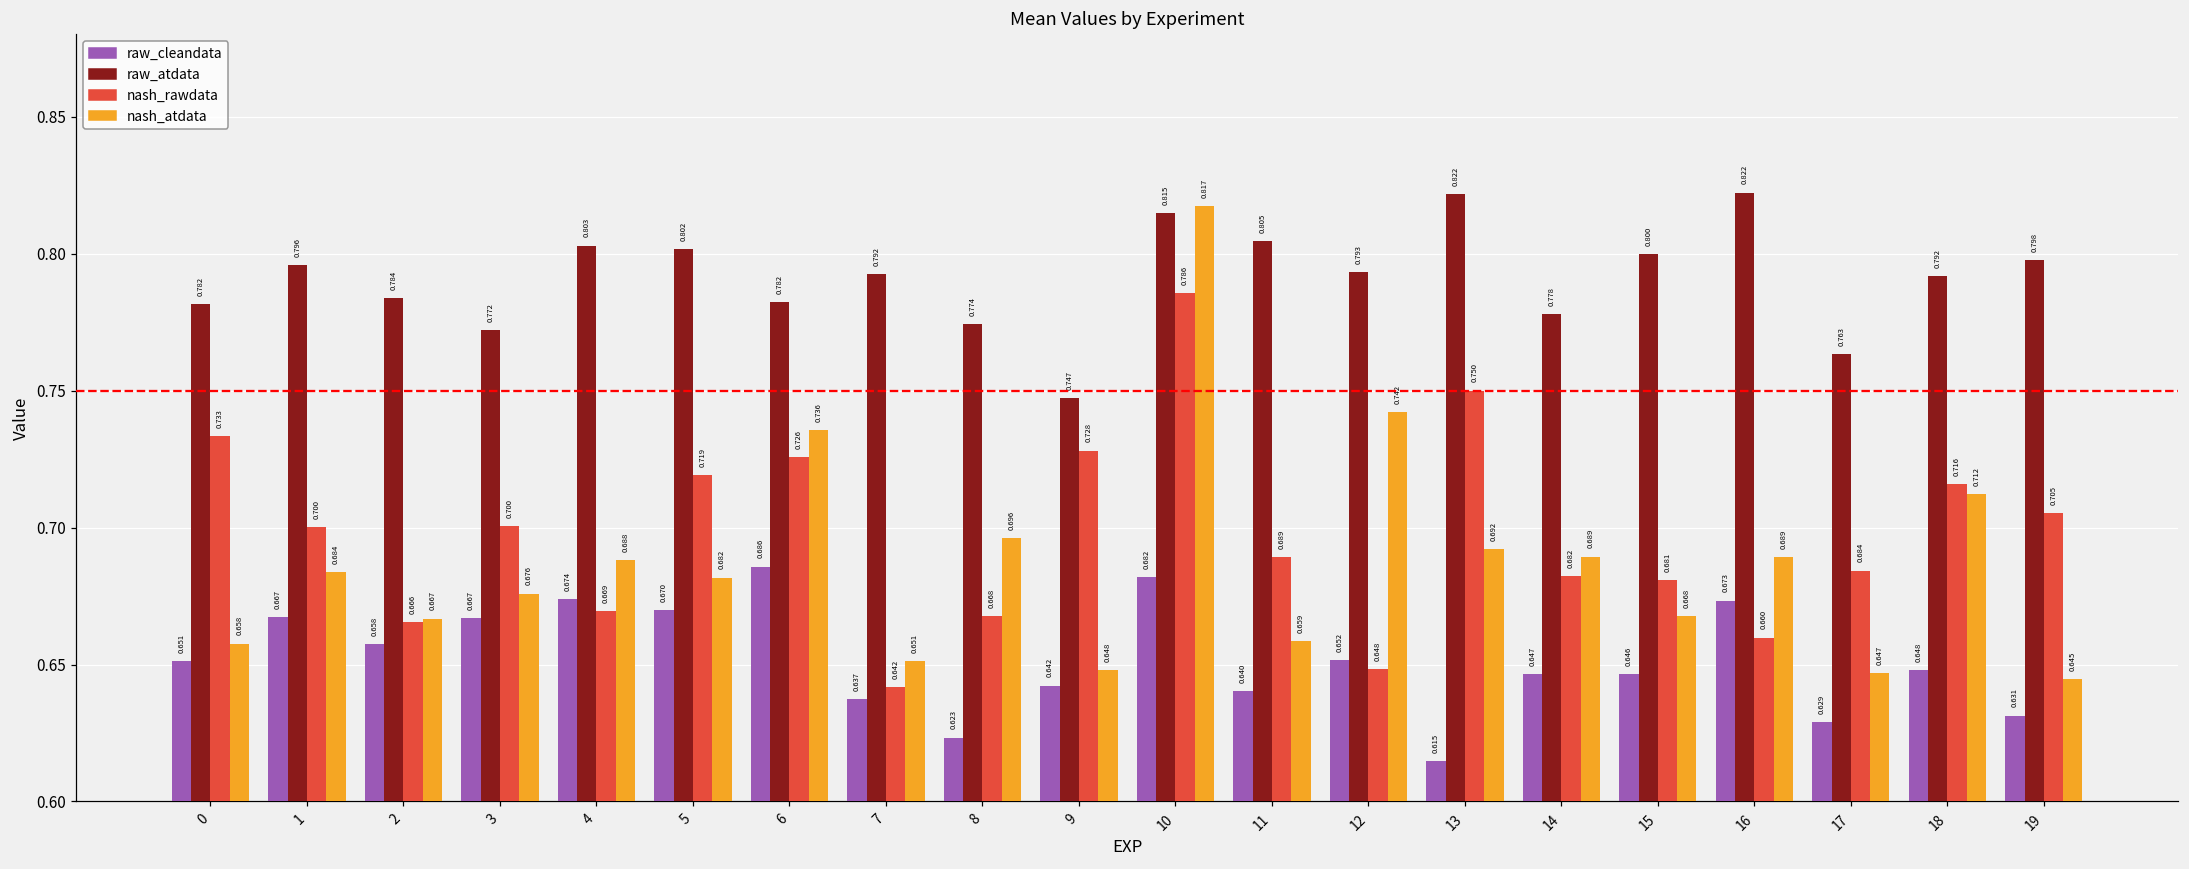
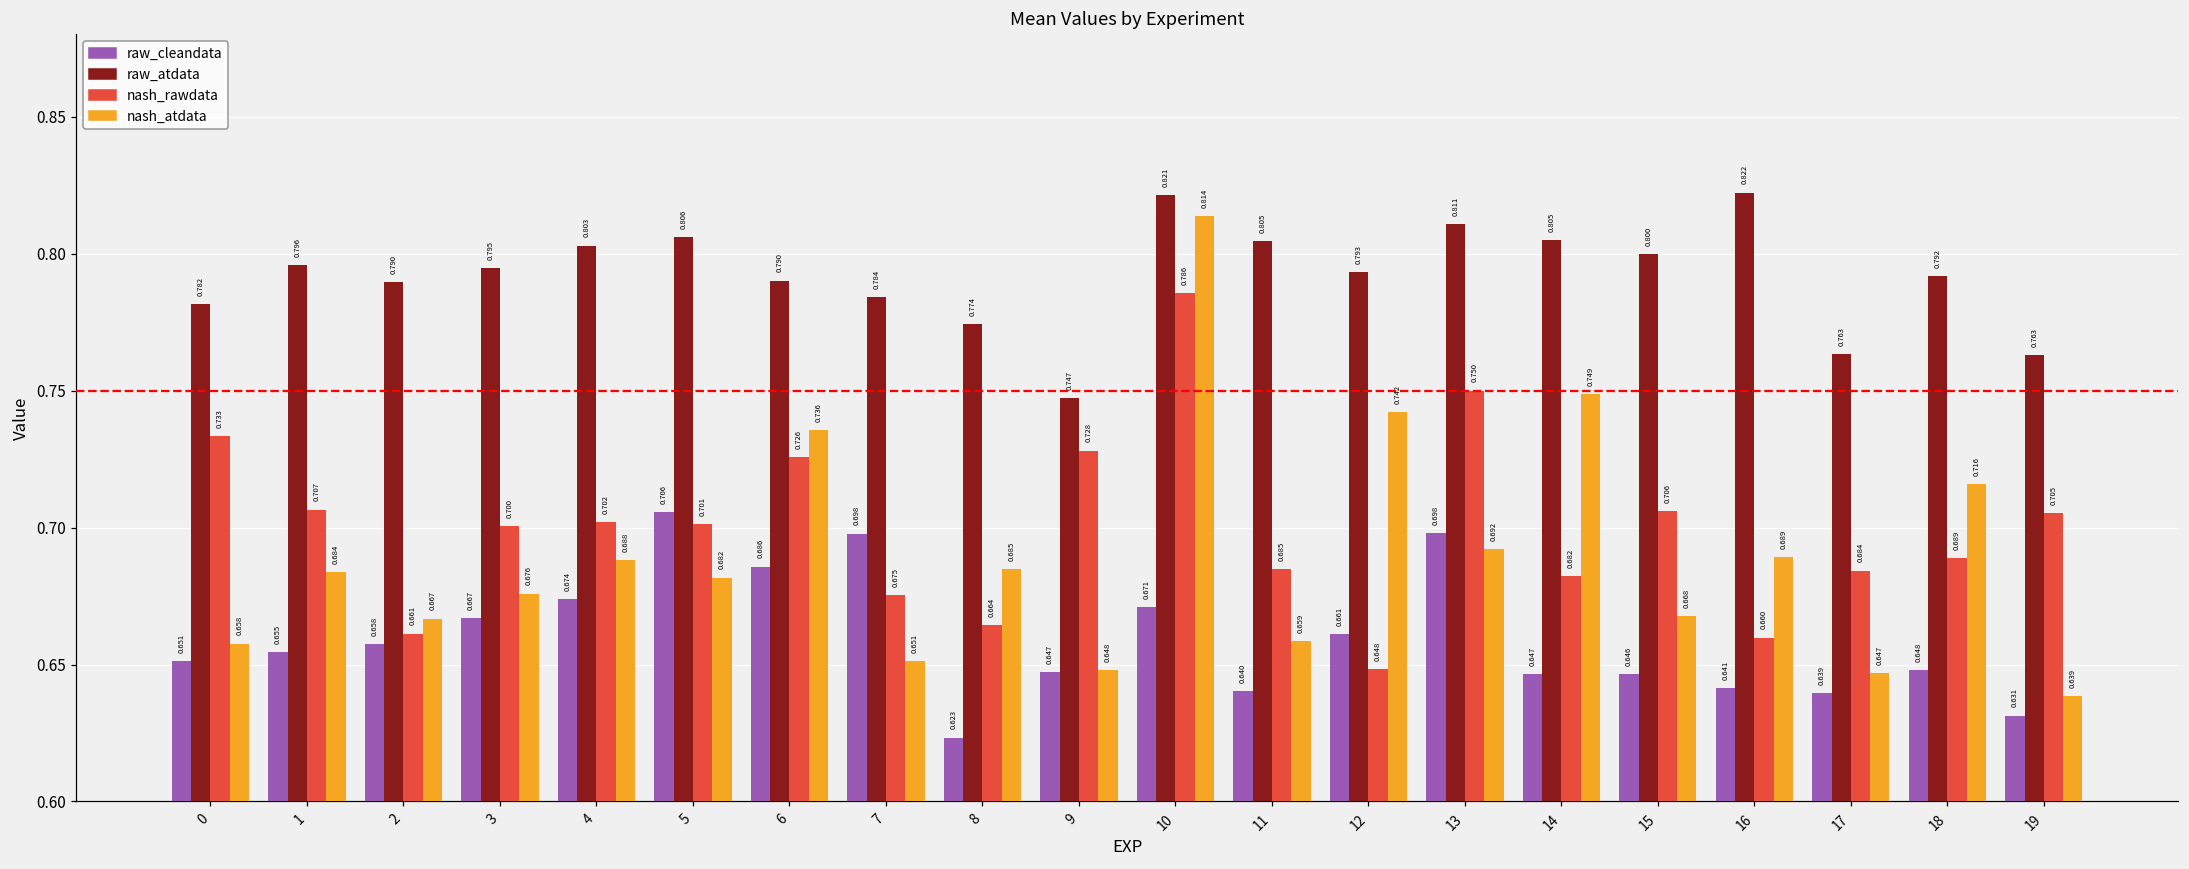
raw_cleandata, 1: 0.667 -> 0.655
nash_rawdata, 1: 0.700 -> 0.707
raw_atdata, 2: 0.784 -> 0.790
nash_rawdata, 2: 0.666 -> 0.661
raw_atdata, 3: 0.772 -> 0.795
nash_rawdata, 4: 0.669 -> 0.702
raw_cleandata, 5: 0.670 -> 0.706
raw_atdata, 5: 0.802 -> 0.806
nash_rawdata, 5: 0.719 -> 0.701
raw_atdata, 6: 0.782 -> 0.790
raw_cleandata, 7: 0.637 -> 0.698
raw_atdata, 7: 0.792 -> 0.784
nash_rawdata, 7: 0.642 -> 0.675
nash_rawdata, 8: 0.668 -> 0.664
nash_atdata, 8: 0.696 -> 0.685
raw_cleandata, 9: 0.642 -> 0.647
raw_cleandata, 10: 0.682 -> 0.671
raw_atdata, 10: 0.815 -> 0.821
nash_atdata, 10: 0.817 -> 0.814
nash_rawdata, 11: 0.689 -> 0.685
raw_cleandata, 12: 0.652 -> 0.661
raw_cleandata, 13: 0.615 -> 0.698
raw_atdata, 13: 0.822 -> 0.811
raw_atdata, 14: 0.778 -> 0.805
nash_atdata, 14: 0.689 -> 0.749
nash_rawdata, 15: 0.681 -> 0.706
raw_cleandata, 16: 0.673 -> 0.641
raw_cleandata, 17: 0.629 -> 0.639
nash_rawdata, 18: 0.716 -> 0.689
nash_atdata, 18: 0.712 -> 0.716
raw_atdata, 19: 0.798 -> 0.763
nash_atdata, 19: 0.645 -> 0.639
